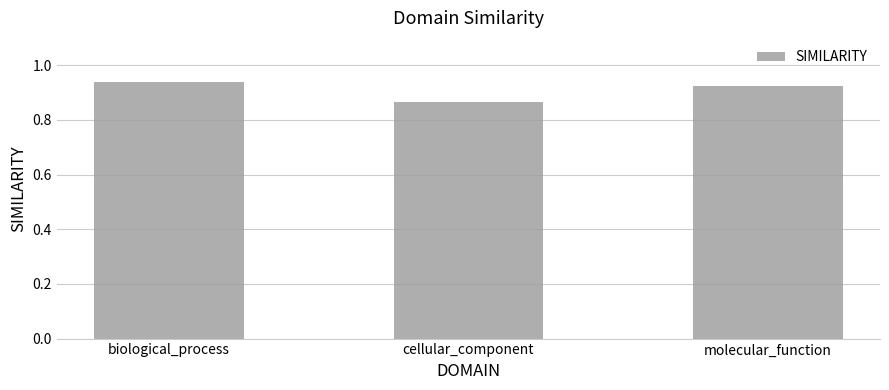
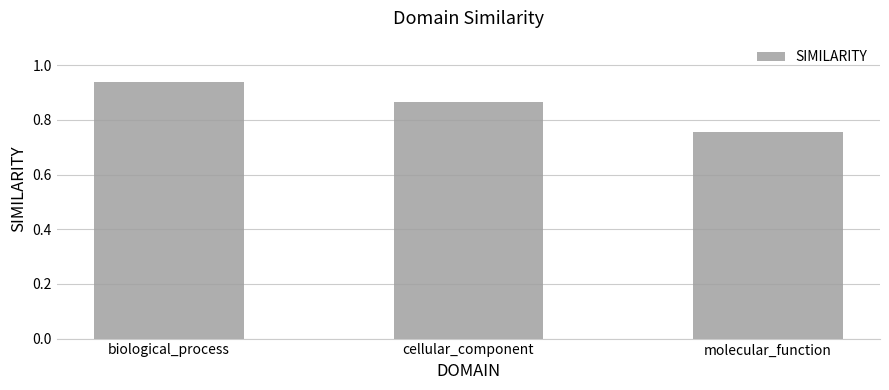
molecular_function: 0.92 -> 0.76
